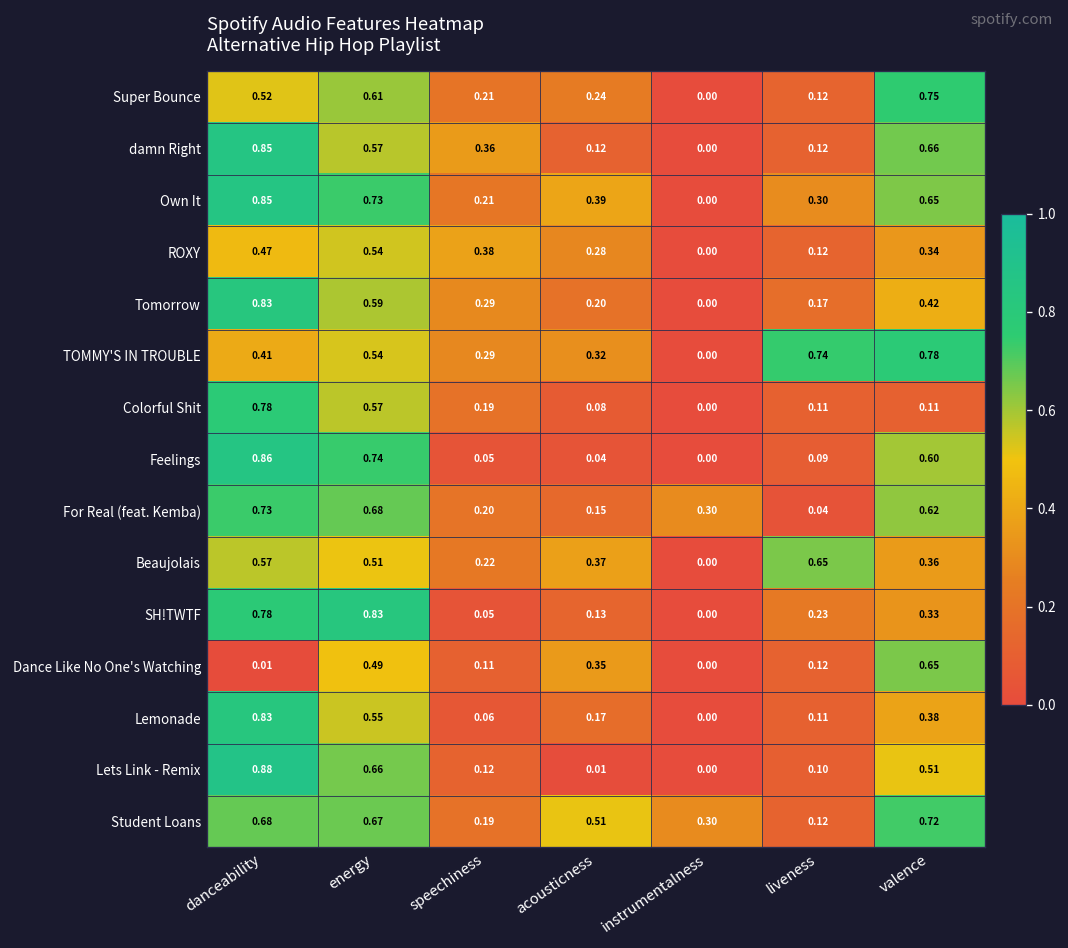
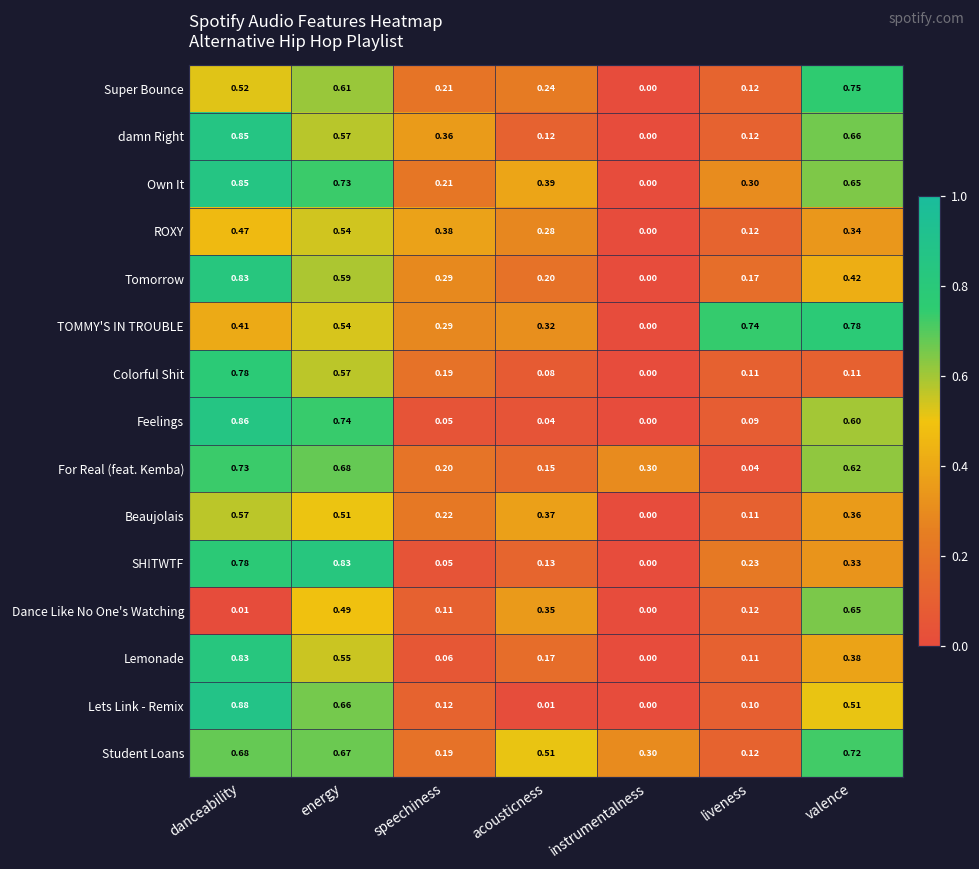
Beaujolais, liveness: 0.65 -> 0.11
